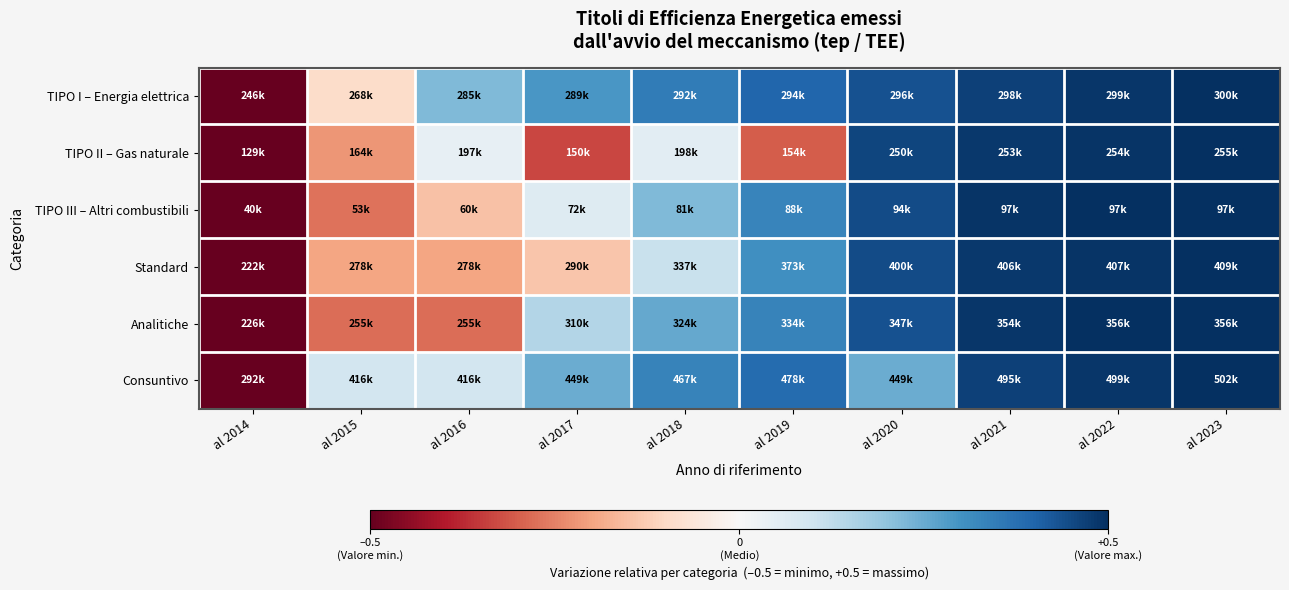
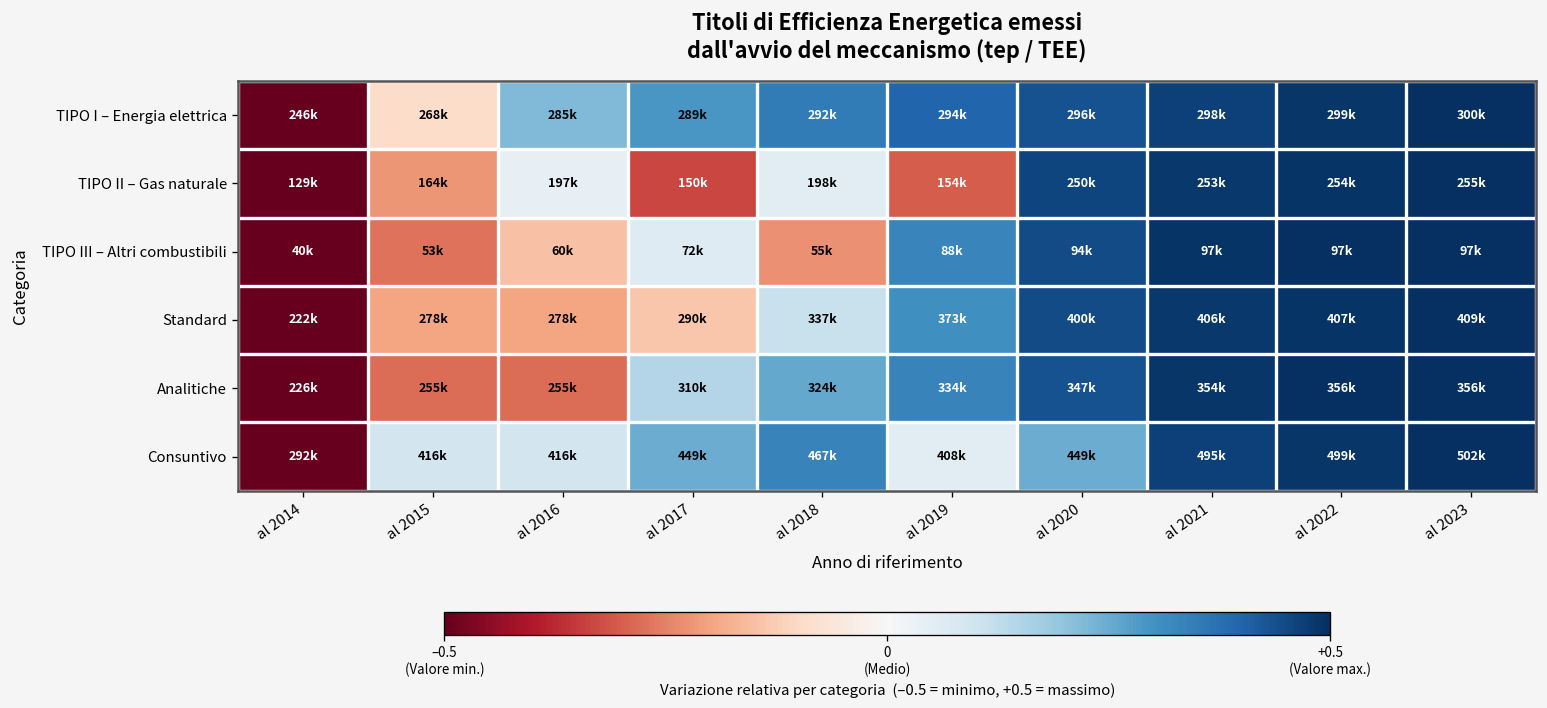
TIPO III – Altri combustibili, al 2018: 81k -> 55k
Consuntivo, al 2019: 478k -> 408k
